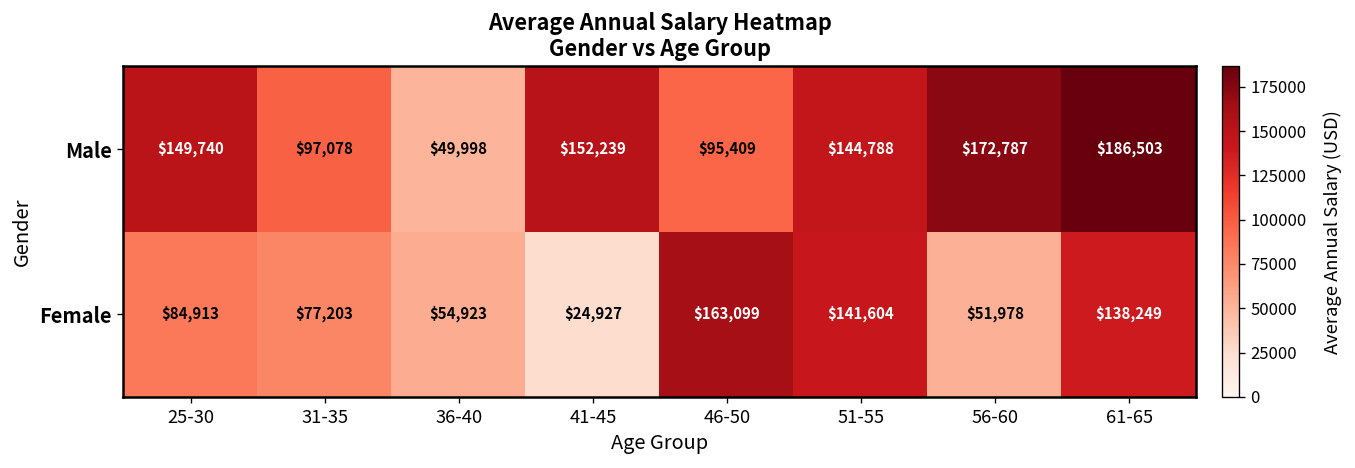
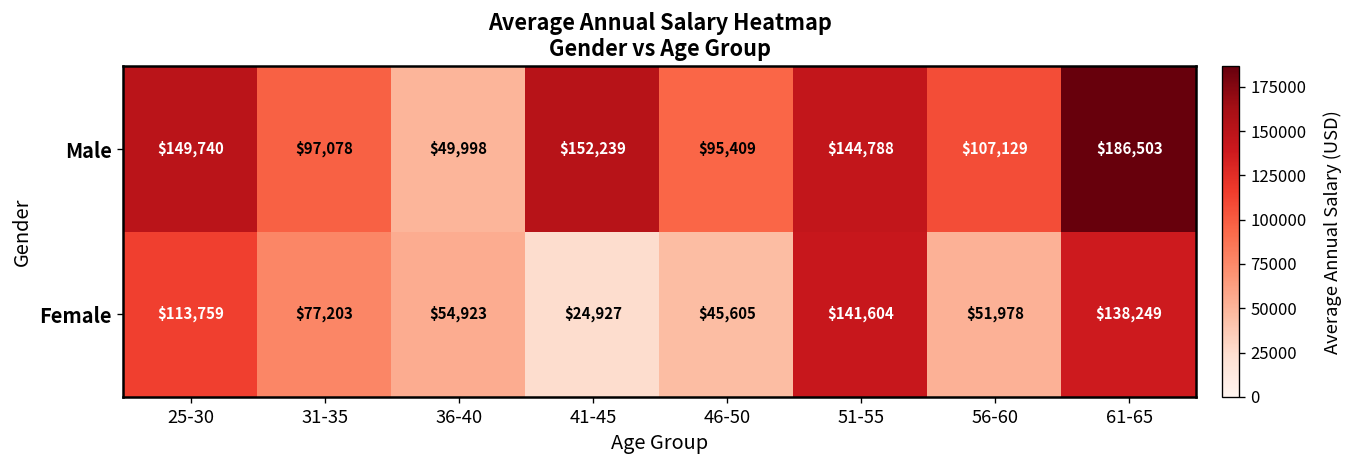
Male, 56-60: $172,787 -> $107,129
Female, 25-30: $84,913 -> $113,759
Female, 46-50: $163,099 -> $45,605
